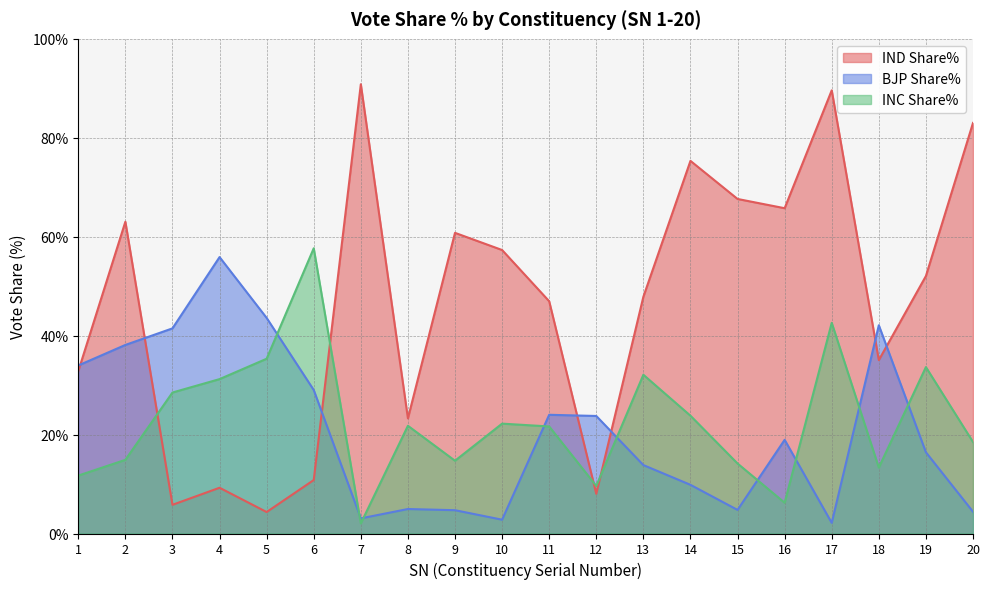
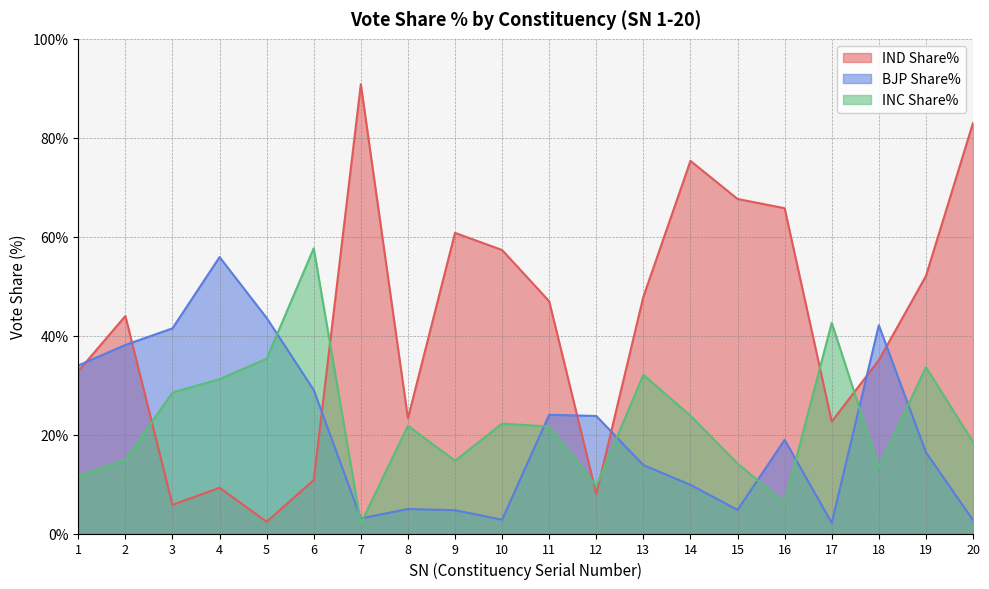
IND Share%, 2: 63% -> 44%
IND Share%, 5: 4% -> 2%
IND Share%, 17: 90% -> 23%
BJP Share%, 20: 4% -> 3%
